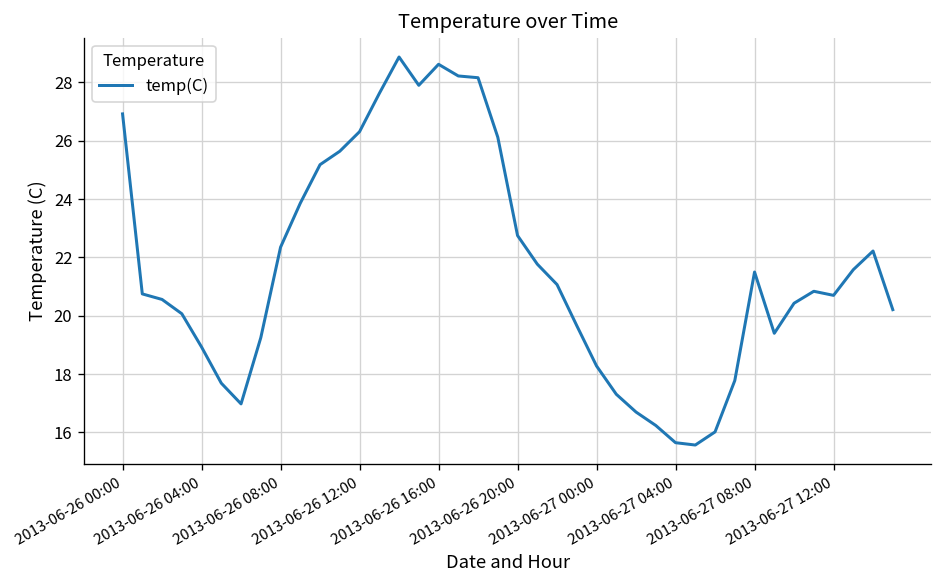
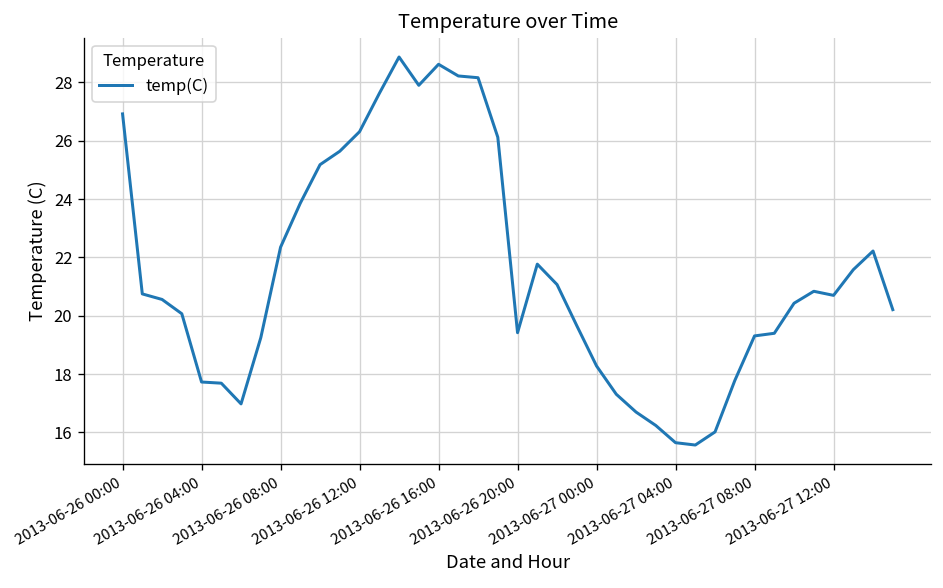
2013-06-26 04:00: 18.9 -> 17.7
2013-06-26 20:00: 22.8 -> 19.4
2013-06-27 08:00: 21.5 -> 19.3
